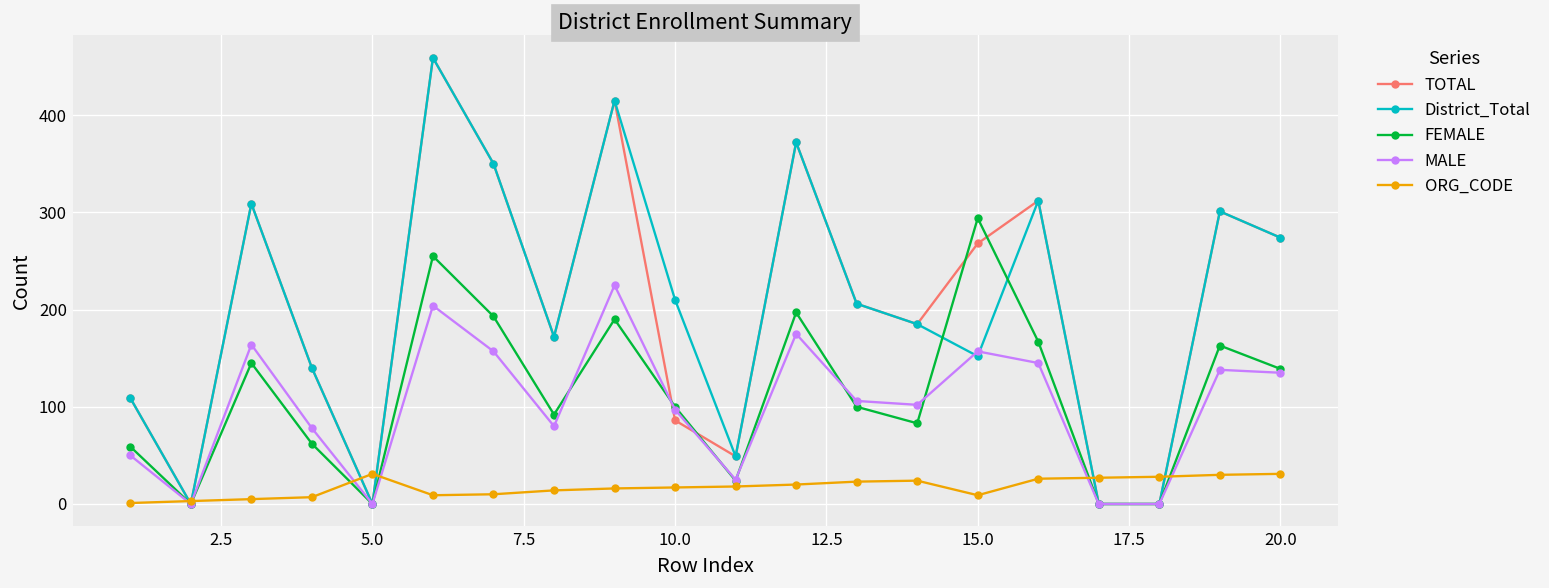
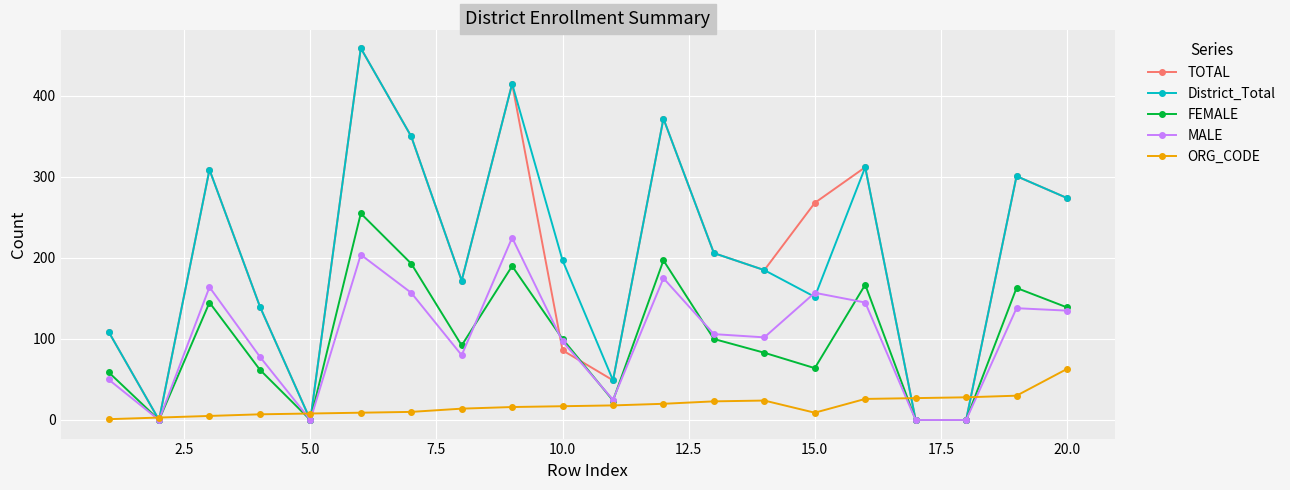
ORG_CODE, 5.0: 30 -> 10
District_Total, 10.0: 210 -> 200
FEMALE, 15.0: 290 -> 60
ORG_CODE, 20.0: 30 -> 60
